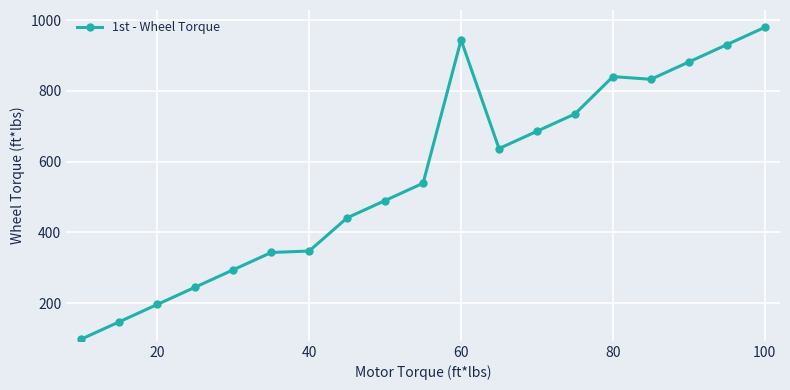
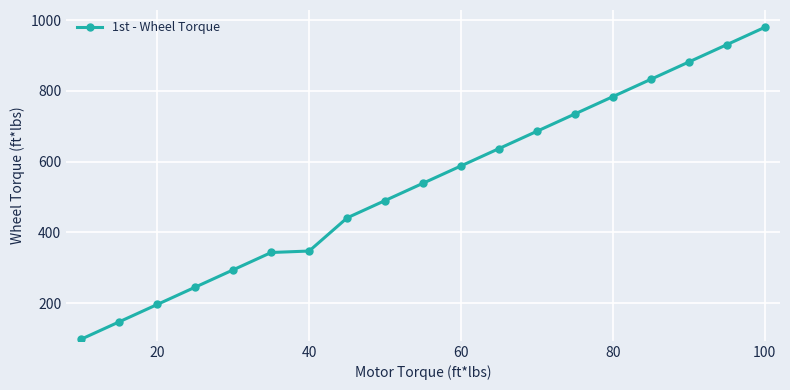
60: 940 -> 590
80: 840 -> 780
